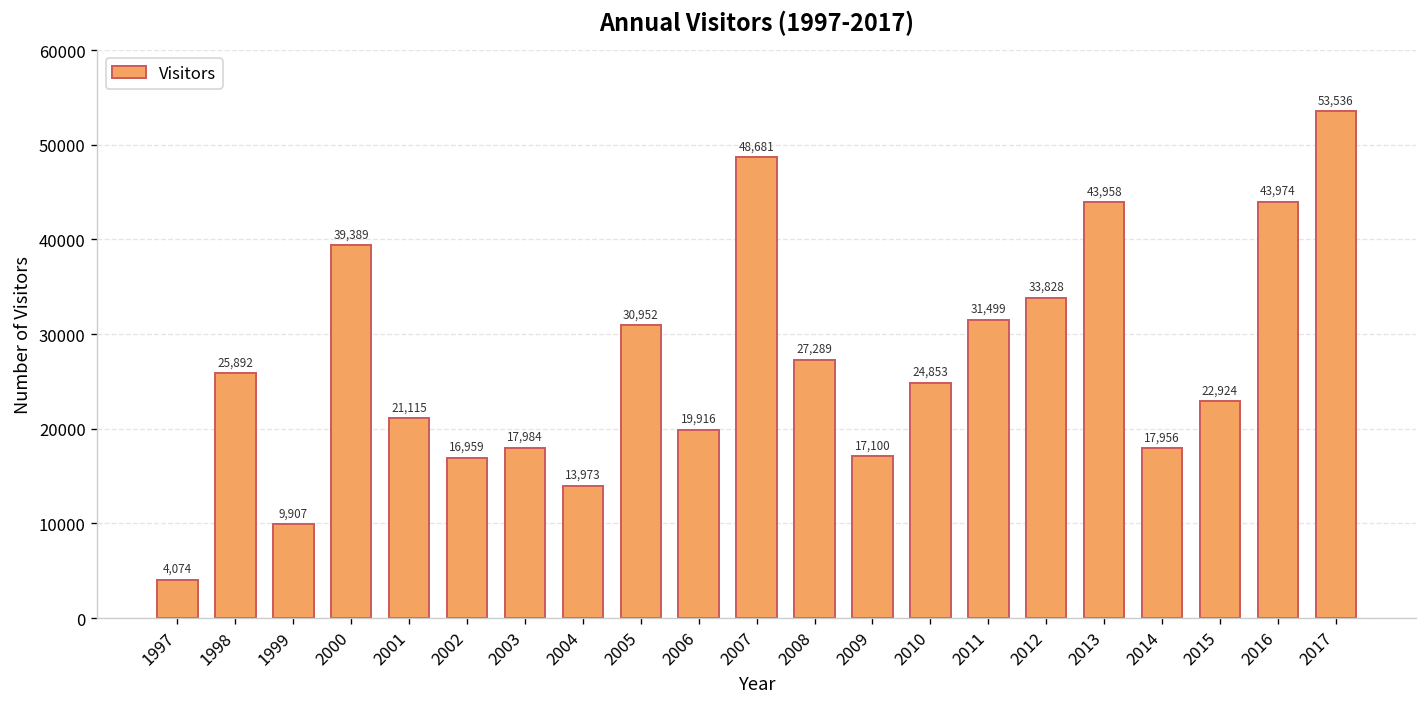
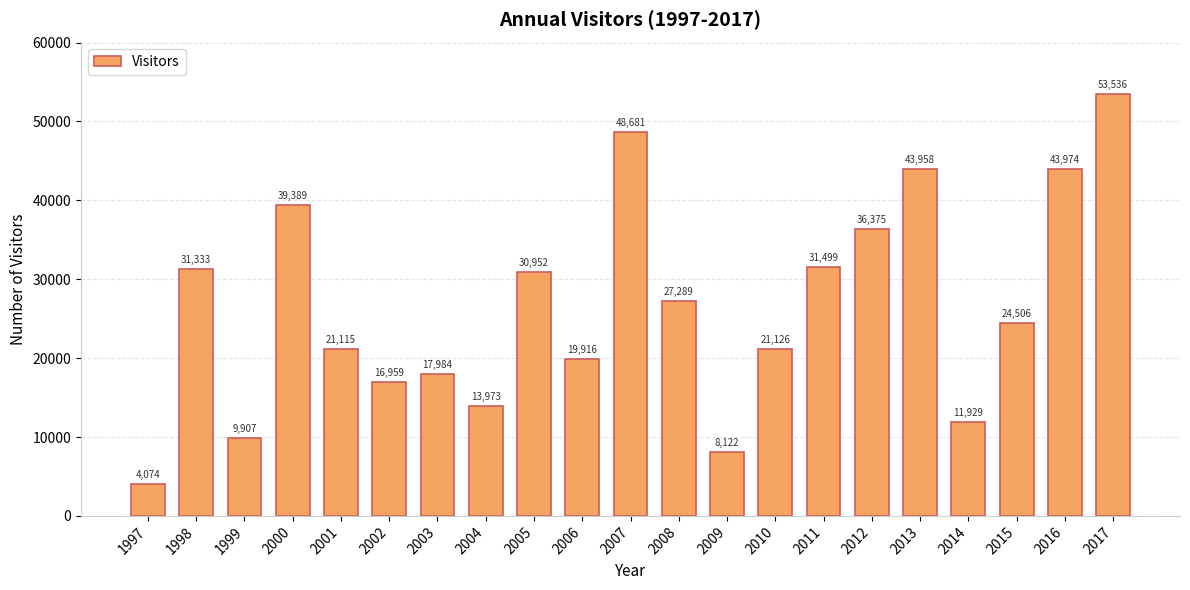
1998: 25,892 -> 31,333
2009: 17,100 -> 8,122
2010: 24,853 -> 21,126
2012: 33,828 -> 36,375
2014: 17,956 -> 11,929
2015: 22,924 -> 24,506
